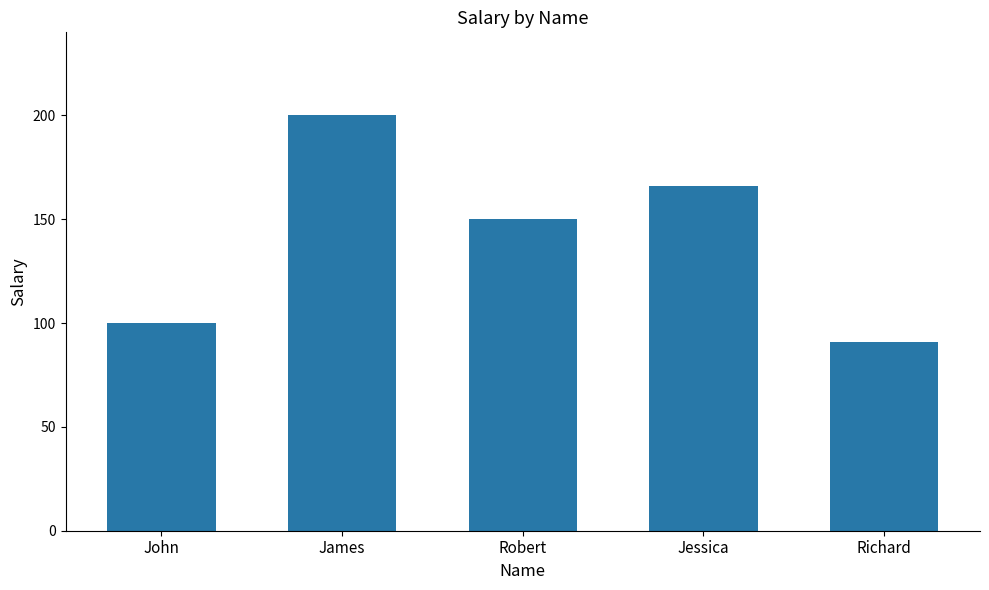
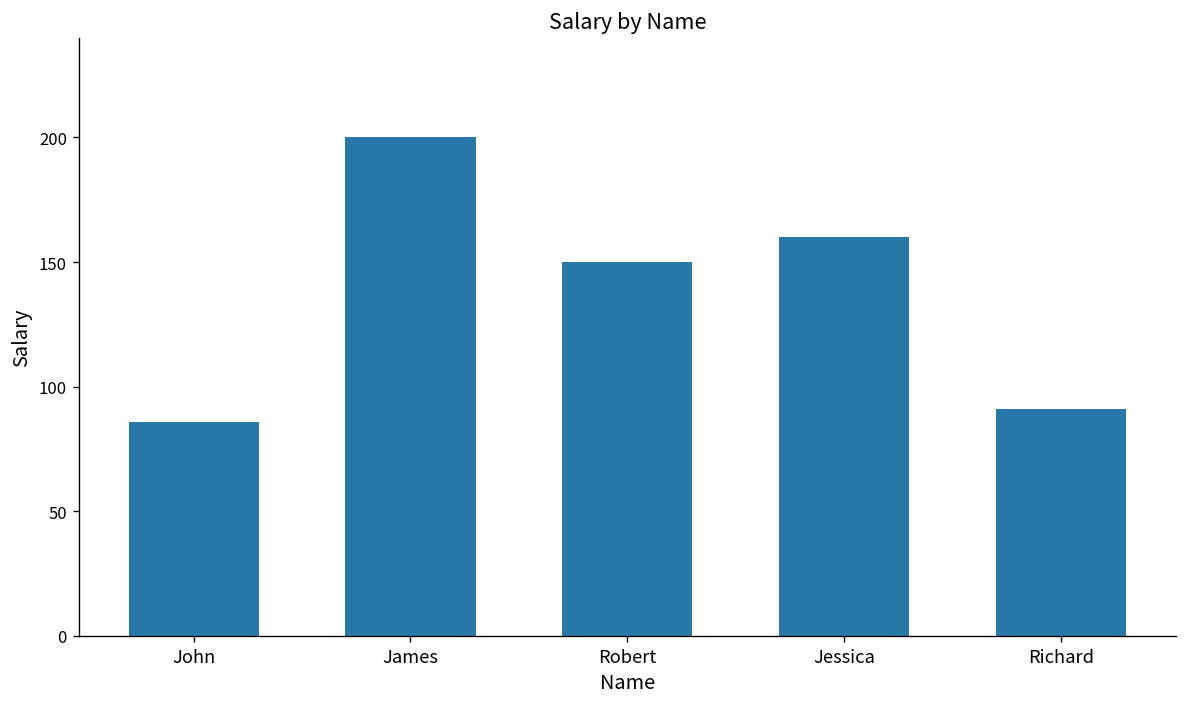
John: 100 -> 86
Jessica: 166 -> 160
